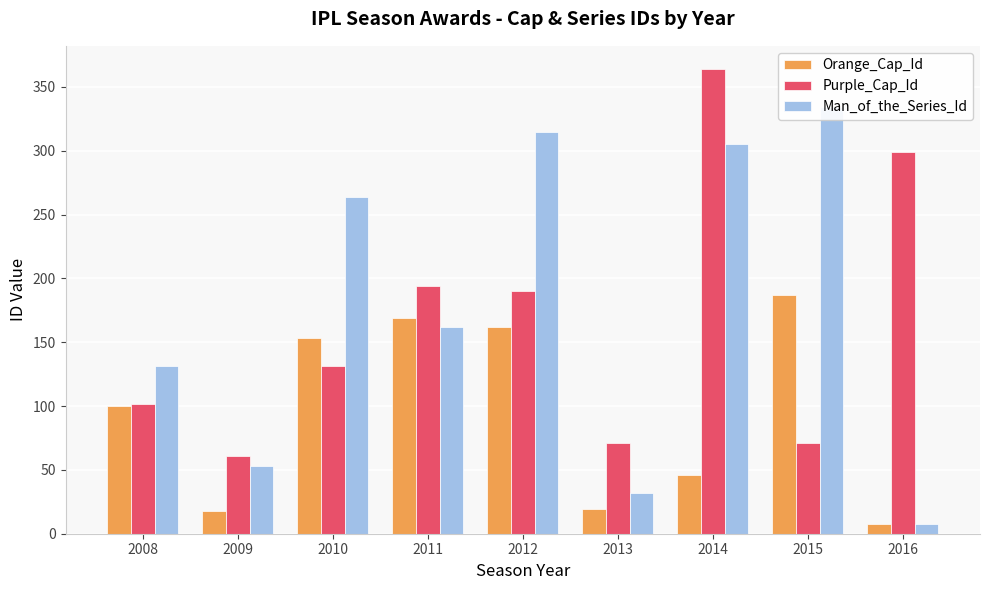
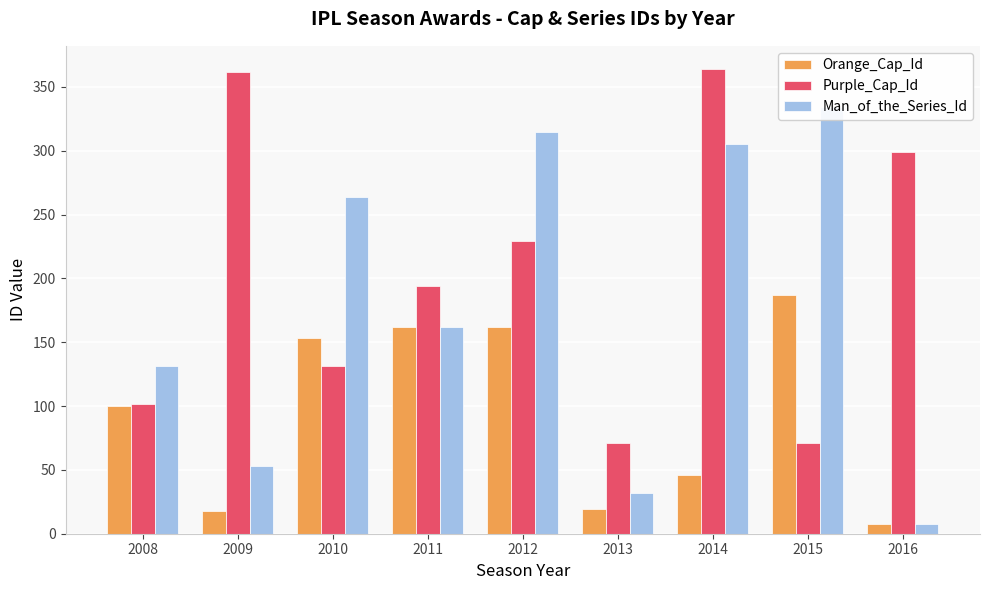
Purple_Cap_Id, 2009: 61 -> 362
Orange_Cap_Id, 2011: 169 -> 162
Purple_Cap_Id, 2012: 190 -> 229
